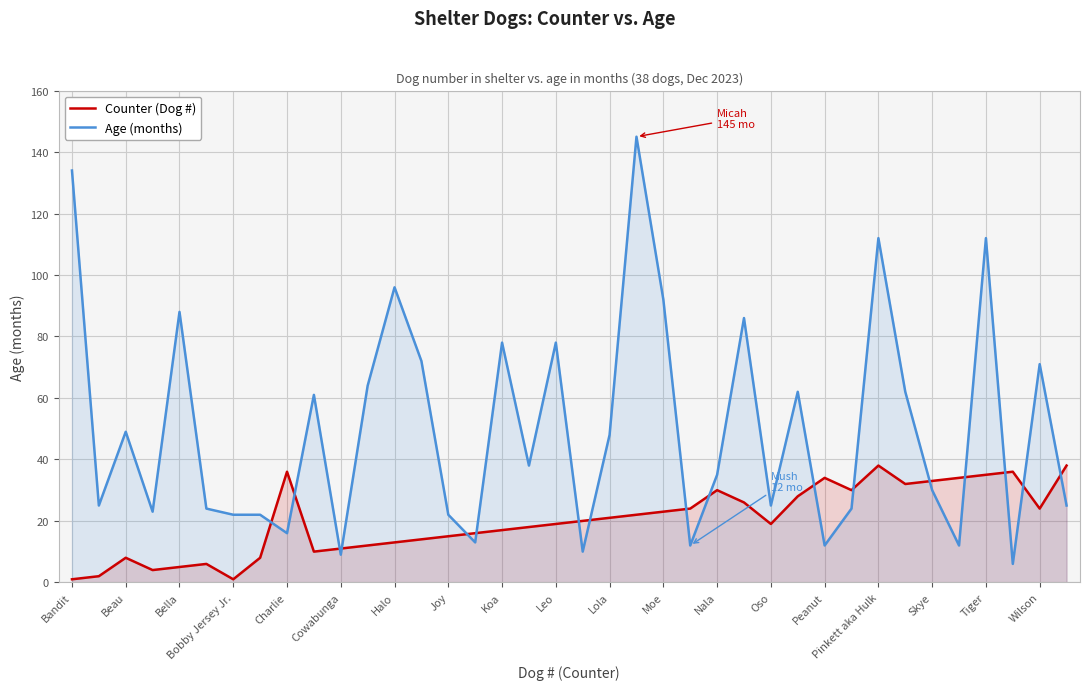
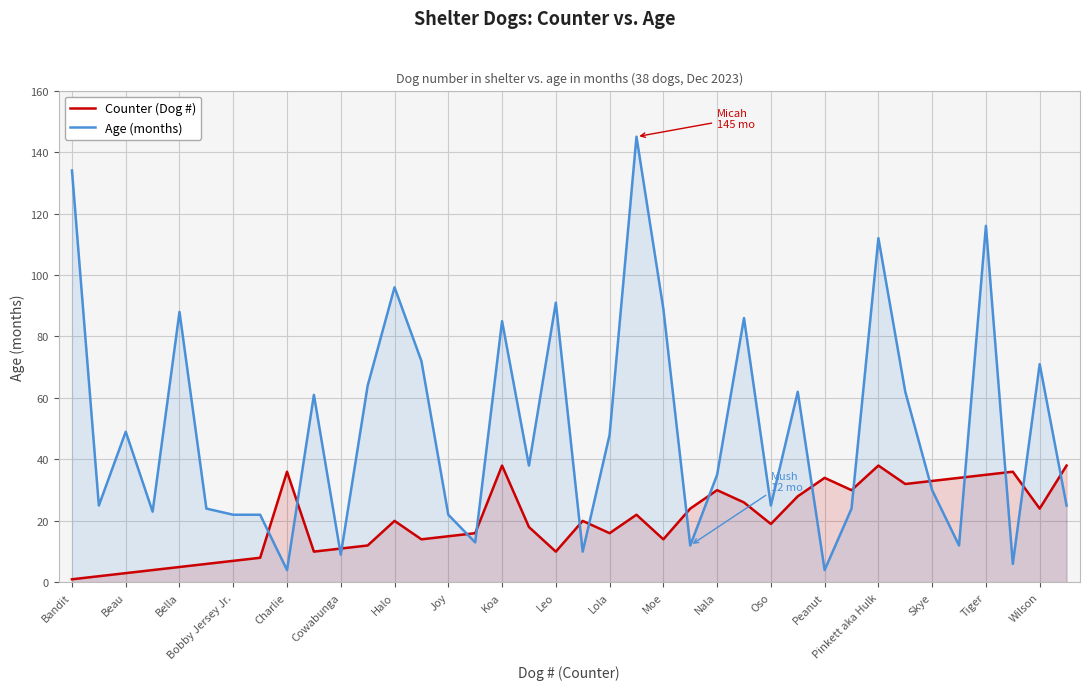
Counter (Dog #), Beau: 8 -> 3
Counter (Dog #), Bobby Jersey Jr.: 1 -> 7
Age (months), Charlie: 16 -> 4
Counter (Dog #), Halo: 13 -> 20
Counter (Dog #), Koa: 17 -> 38
Age (months), Koa: 78 -> 85
Counter (Dog #), Leo: 19 -> 10
Age (months), Leo: 78 -> 91
Counter (Dog #), Lola: 21 -> 16
Counter (Dog #), Moe: 23 -> 14
Age (months), Moe: 92 -> 89
Age (months), Peanut: 12 -> 4
Age (months), Tiger: 112 -> 116
